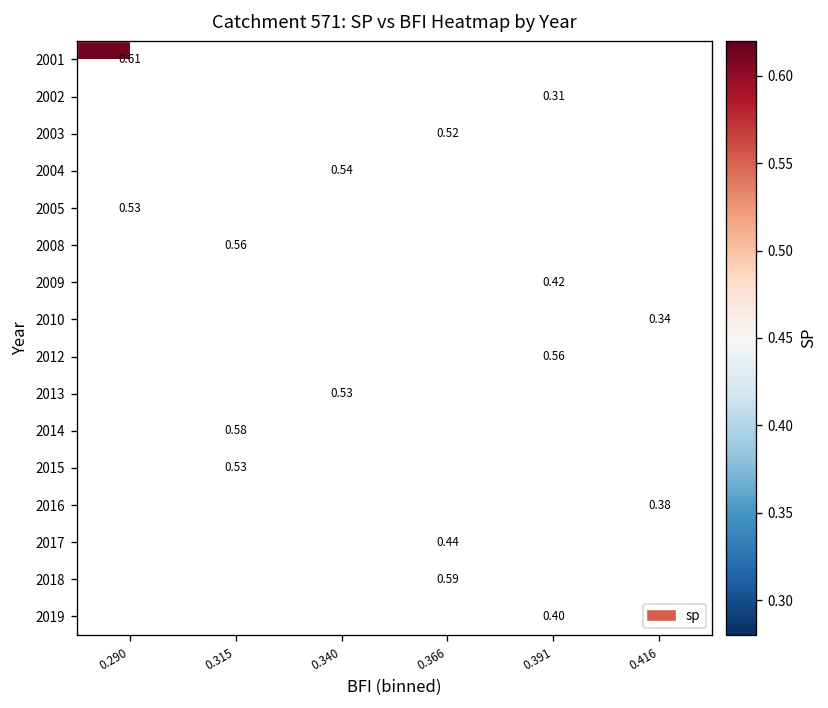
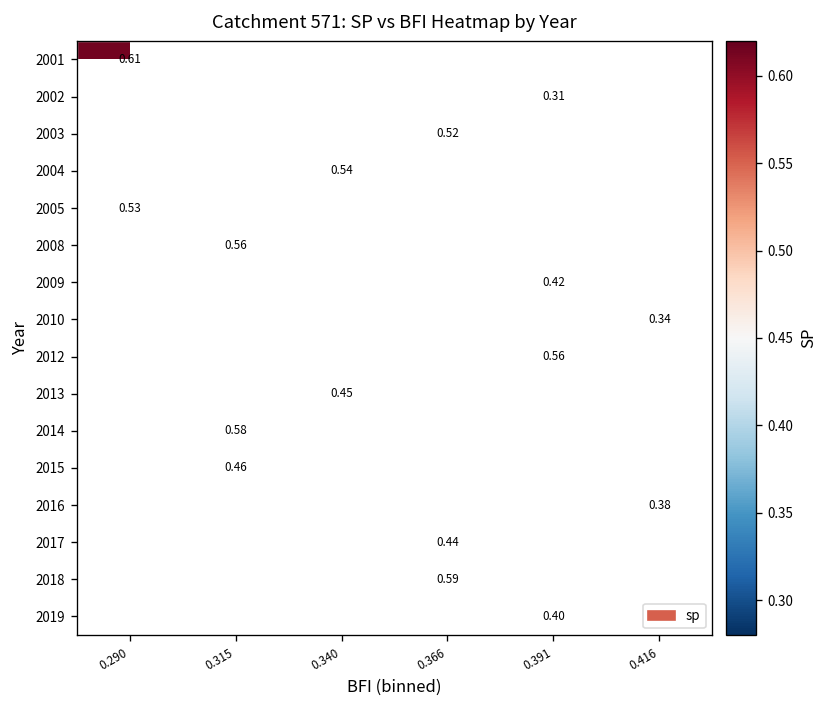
2013, 0.340: 0.53 -> 0.45
2015, 0.315: 0.53 -> 0.46
